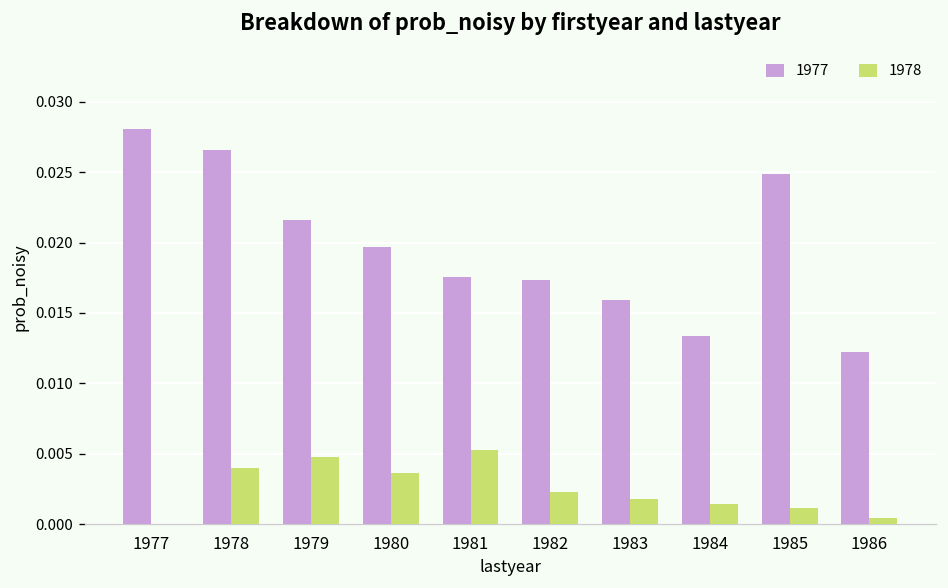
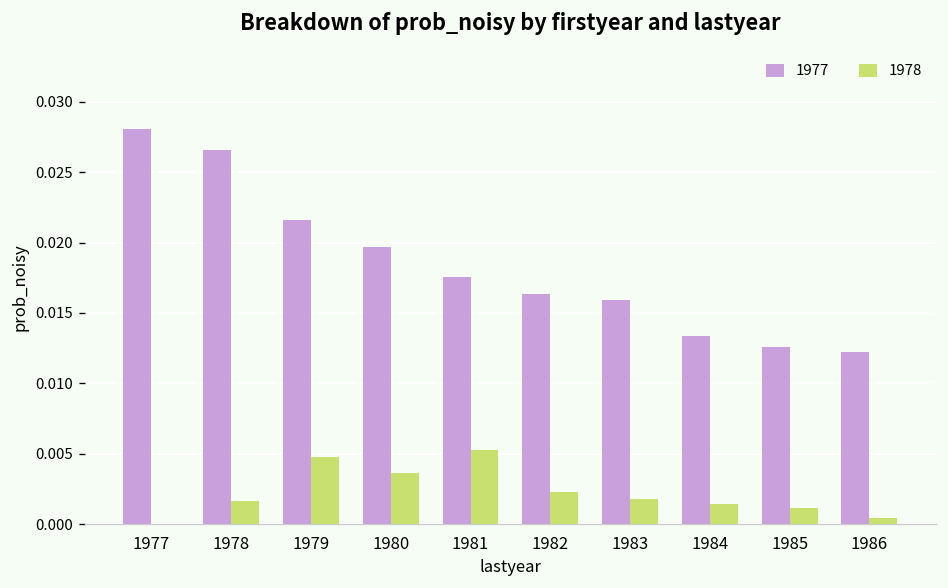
1978, 1978: 0.0040 -> 0.0016
1977, 1982: 0.0173 -> 0.0163
1977, 1985: 0.0249 -> 0.0126
